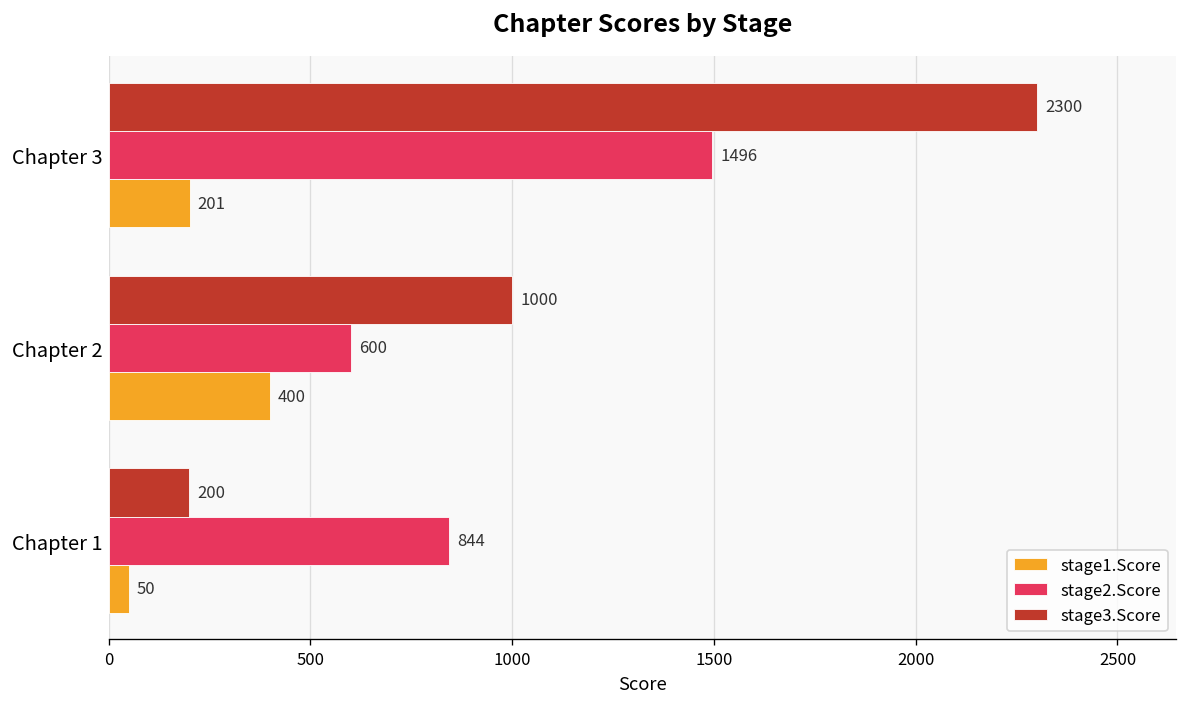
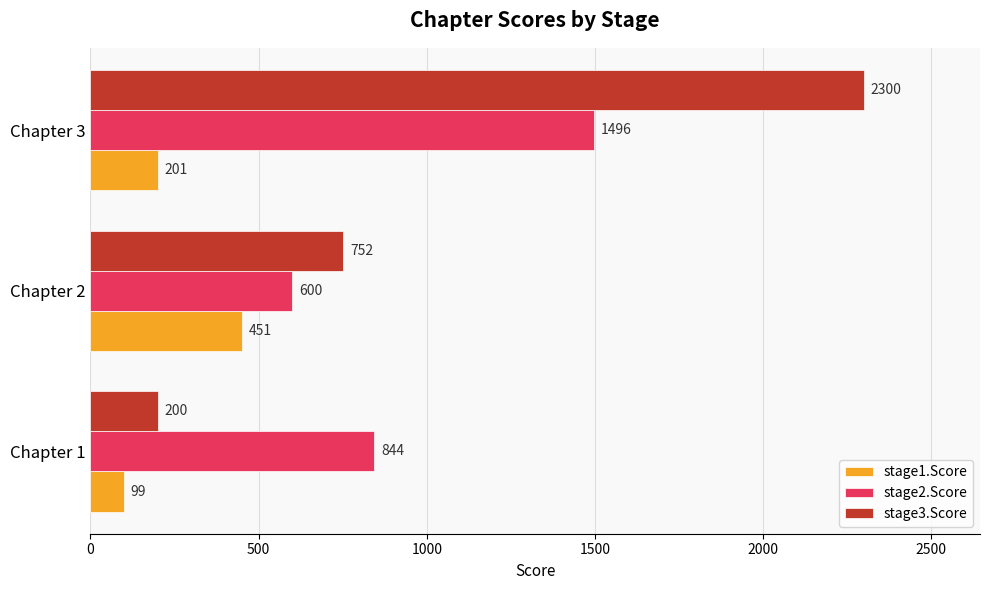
stage3.Score, Chapter 2: 1000 -> 752
stage1.Score, Chapter 2: 400 -> 451
stage1.Score, Chapter 1: 50 -> 99
